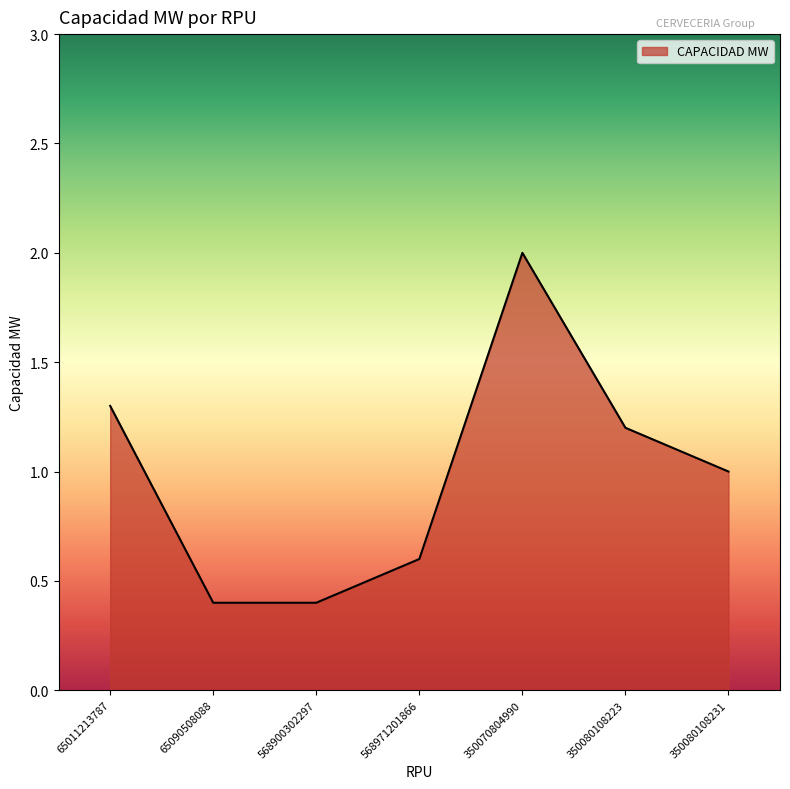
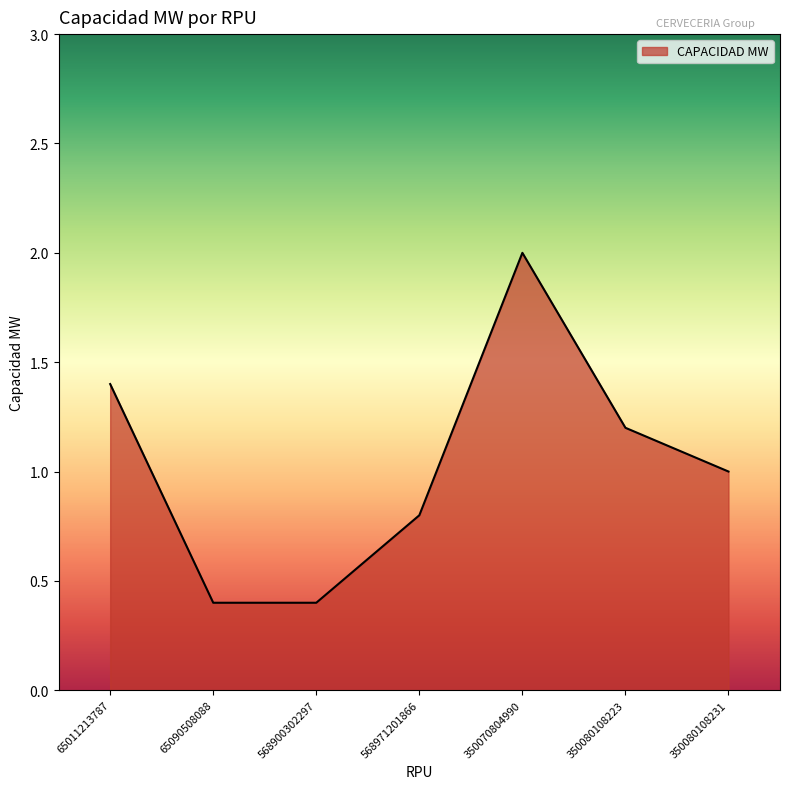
65011213787: 1.3 -> 1.4
568971201866: 0.6 -> 0.8
